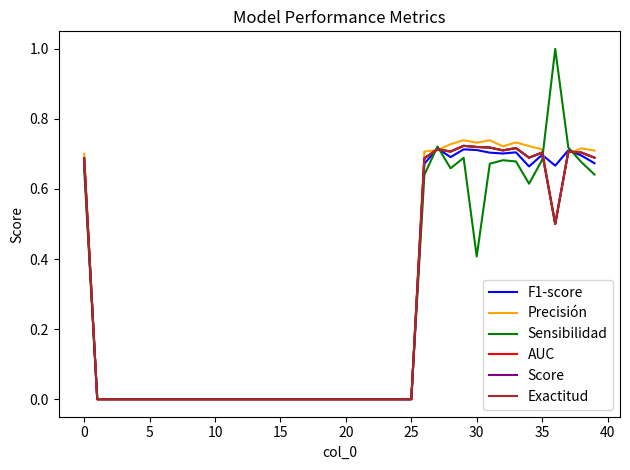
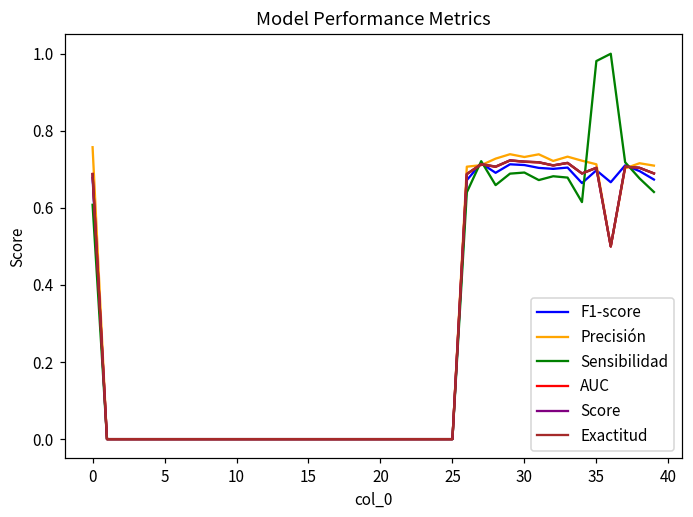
Precisión, 0: 0.70 -> 0.76
Sensibilidad, 0: 0.66 -> 0.61
Sensibilidad, 30: 0.41 -> 0.69
Sensibilidad, 35: 0.68 -> 0.98
